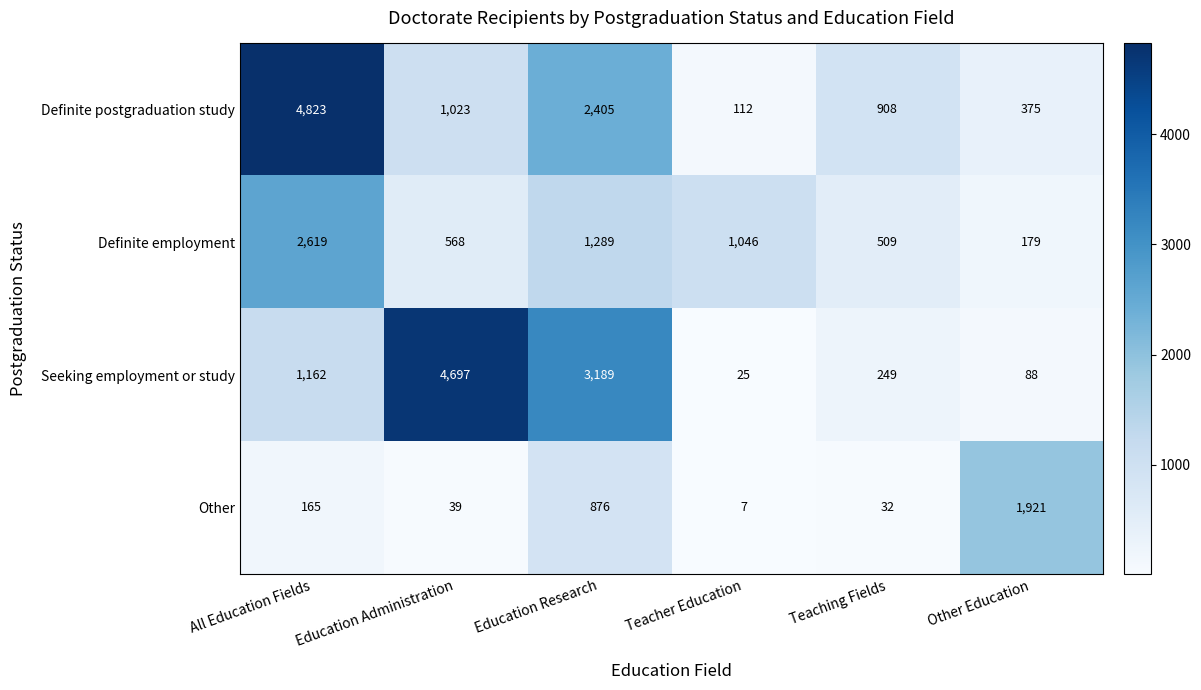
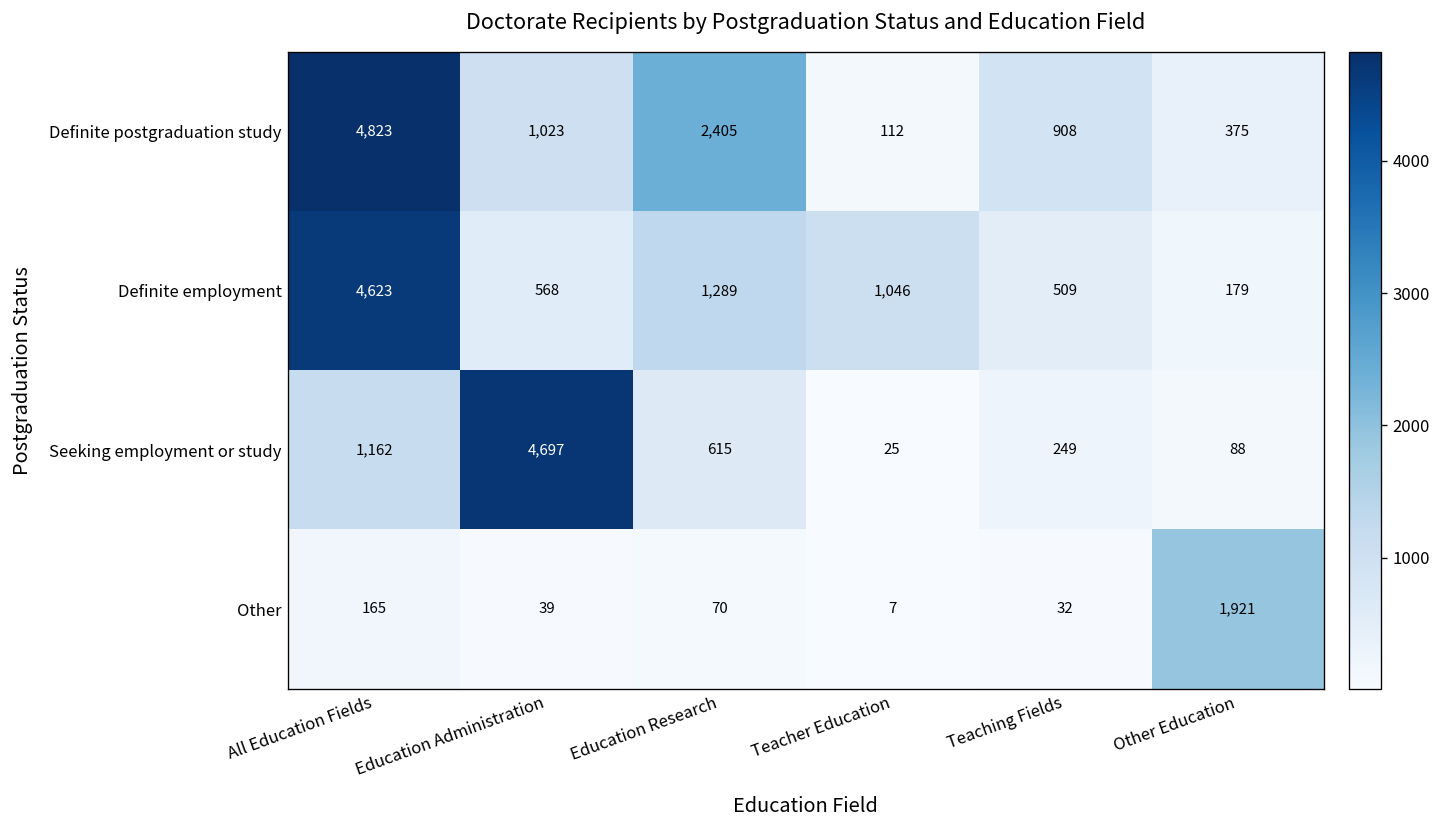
Definite employment, All Education Fields: 2,619 -> 4,623
Seeking employment or study, Education Research: 3,189 -> 615
Other, Education Research: 876 -> 70
